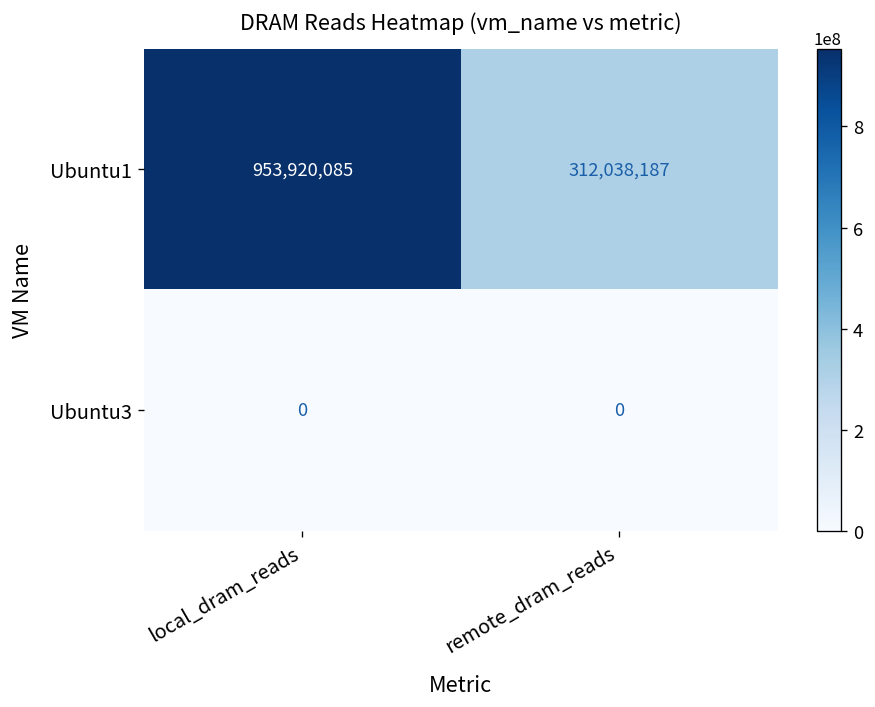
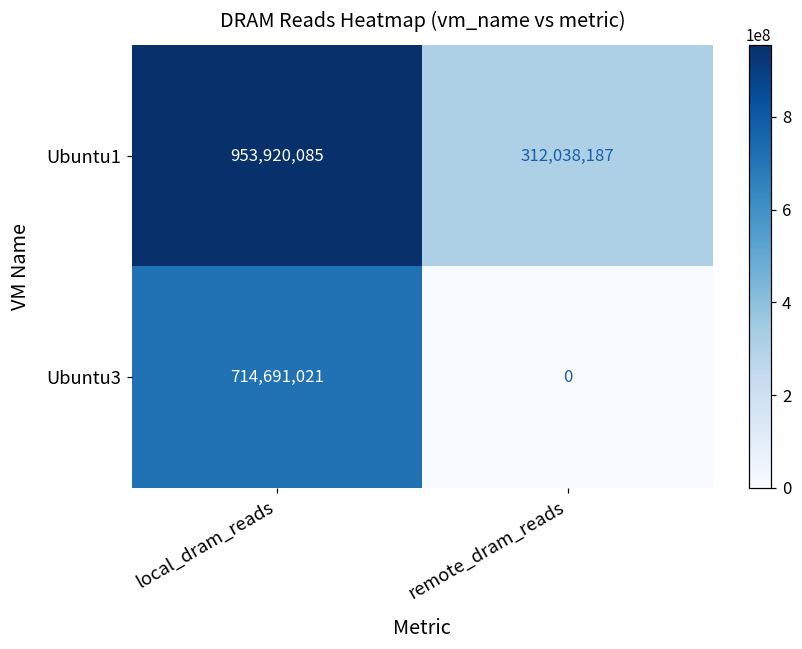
Ubuntu3, local_dram_reads: 0 -> 714,691,021
